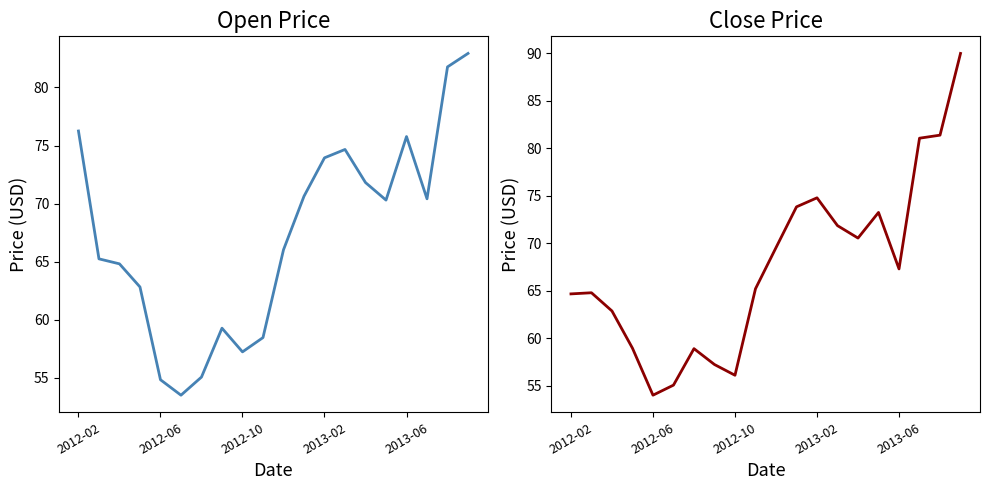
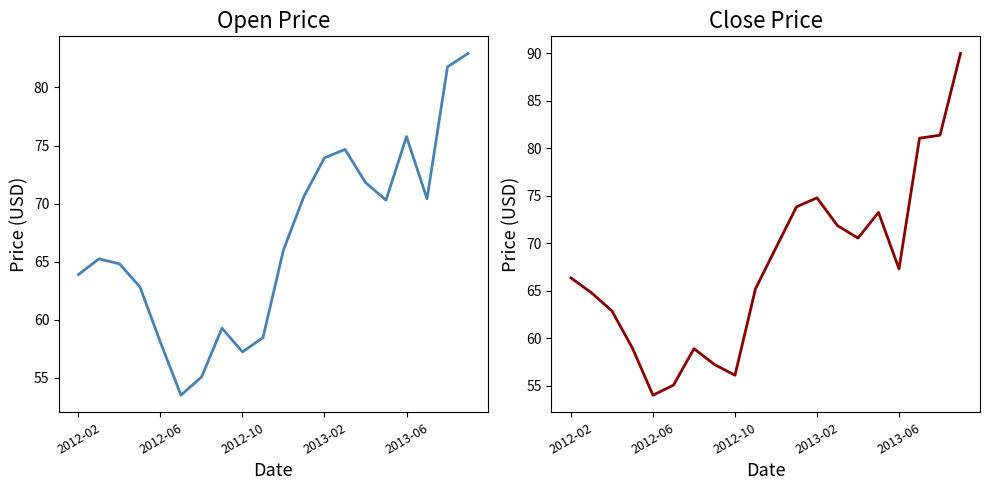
Open Price, 2012-02: 76.3 -> 63.9
Open Price, 2012-06: 54.8 -> 58.0
Close Price, 2012-02: 65 -> 66
